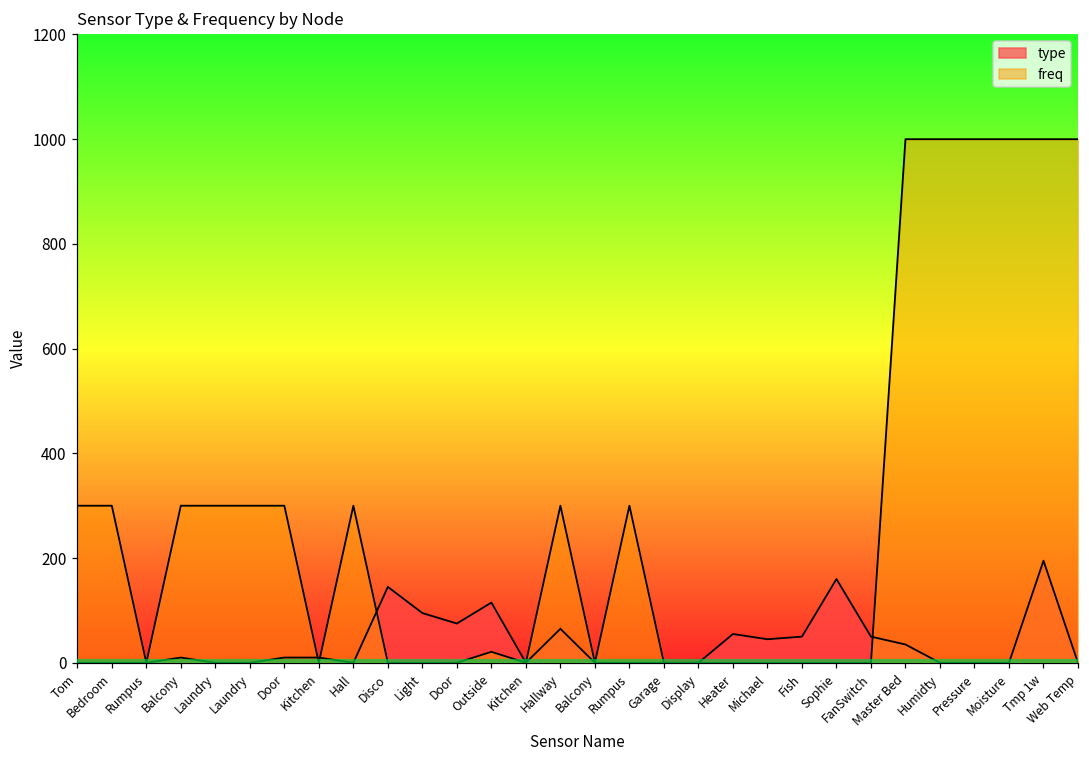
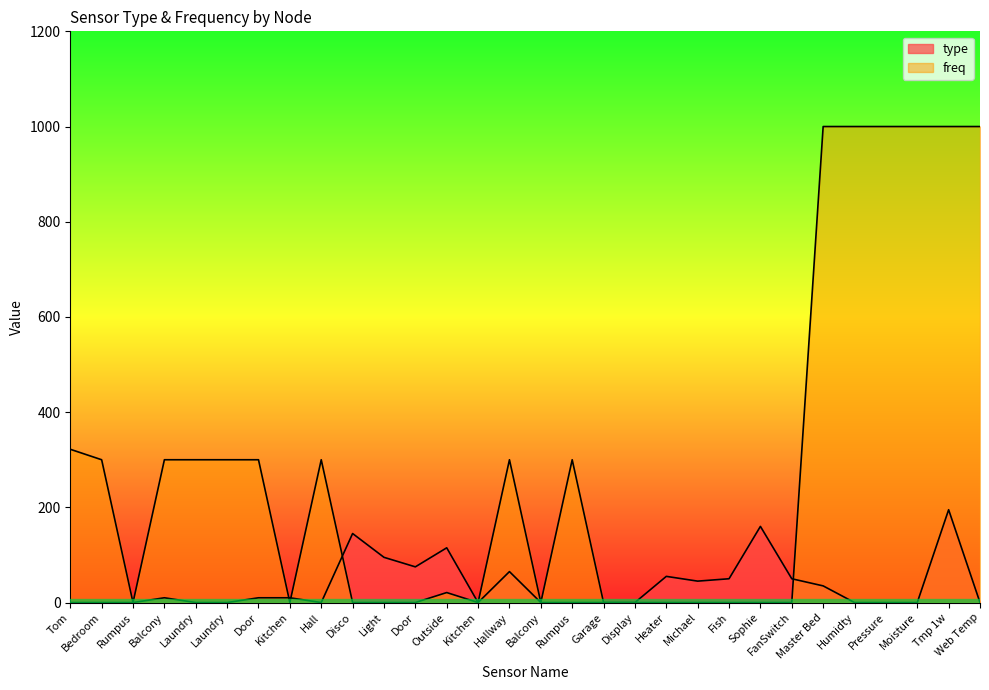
freq, Tom: 300 -> 320
